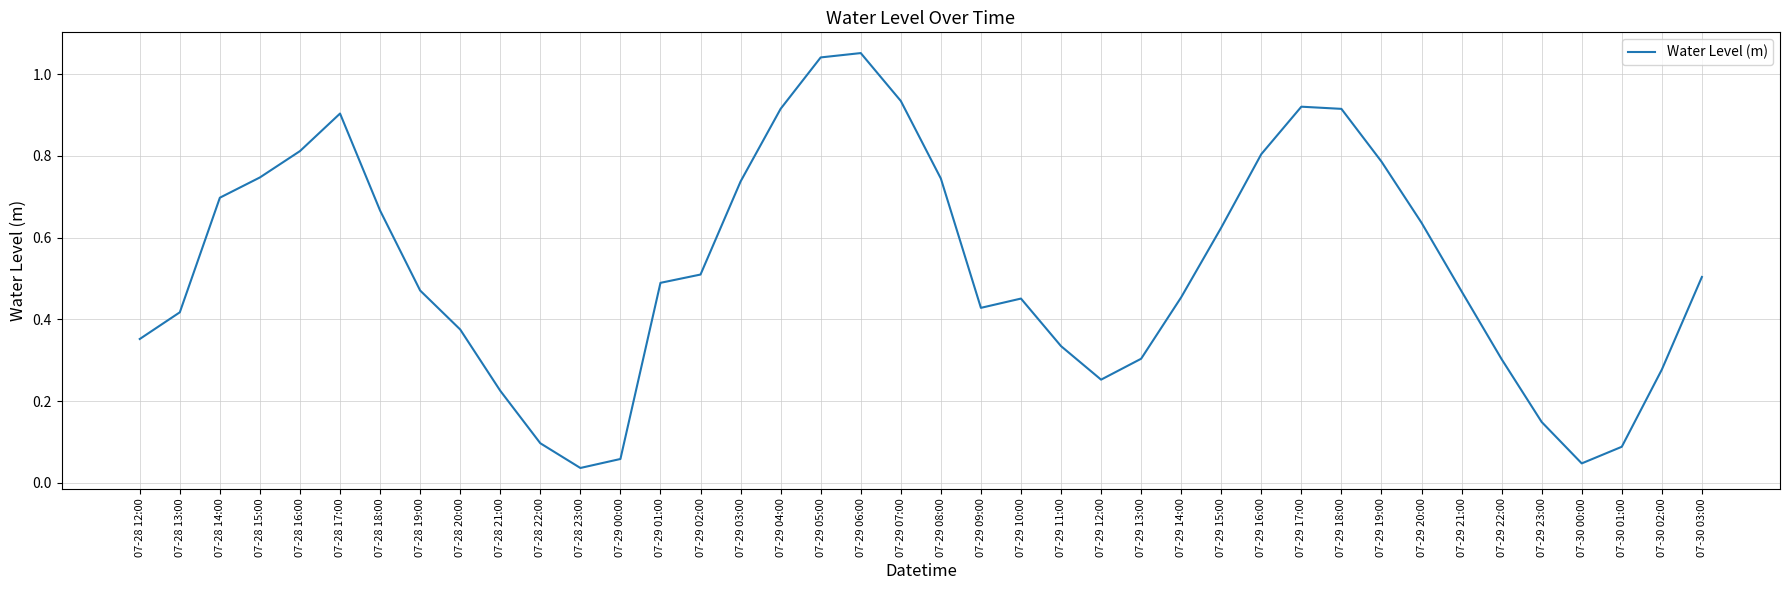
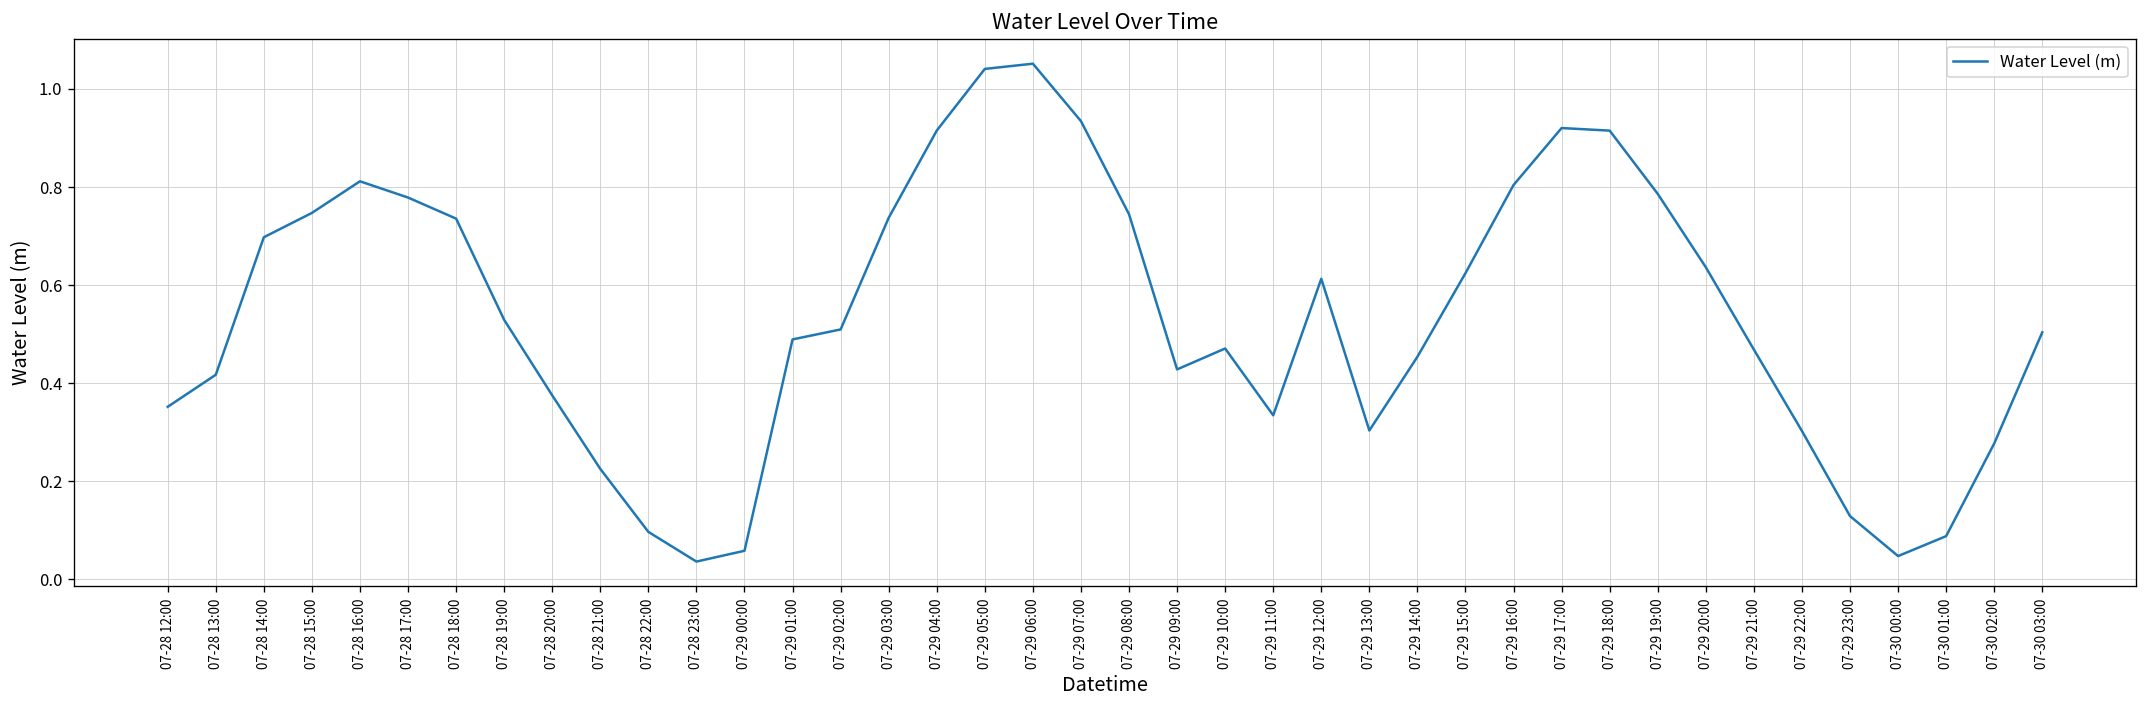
07-28 17:00: 0.90 -> 0.78
07-28 18:00: 0.67 -> 0.74
07-28 19:00: 0.47 -> 0.53
07-29 10:00: 0.45 -> 0.47
07-29 12:00: 0.25 -> 0.61
07-29 23:00: 0.15 -> 0.13
